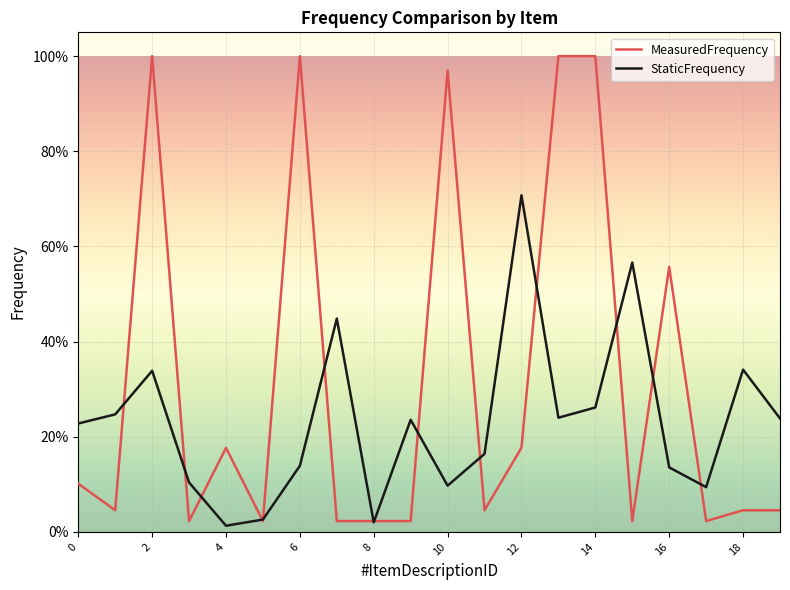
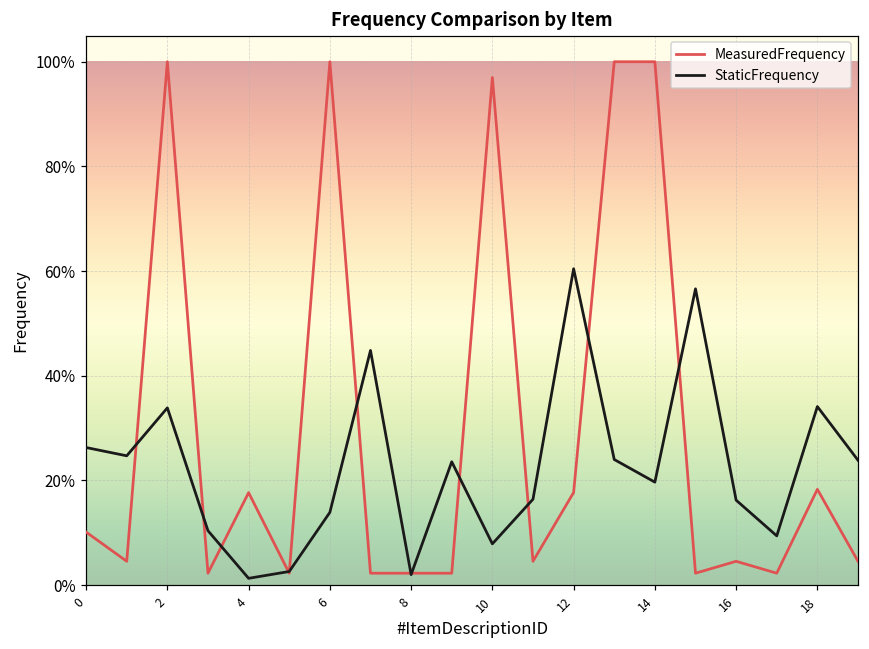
StaticFrequency, 0: 23% -> 26%
StaticFrequency, 10: 10% -> 8%
StaticFrequency, 12: 71% -> 60%
StaticFrequency, 14: 26% -> 20%
MeasuredFrequency, 16: 56% -> 5%
StaticFrequency, 16: 14% -> 16%
MeasuredFrequency, 18: 5% -> 18%
